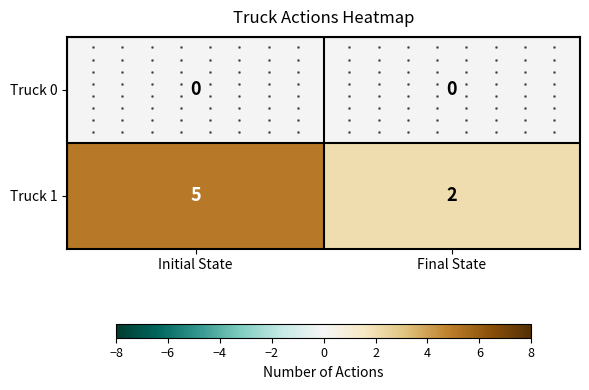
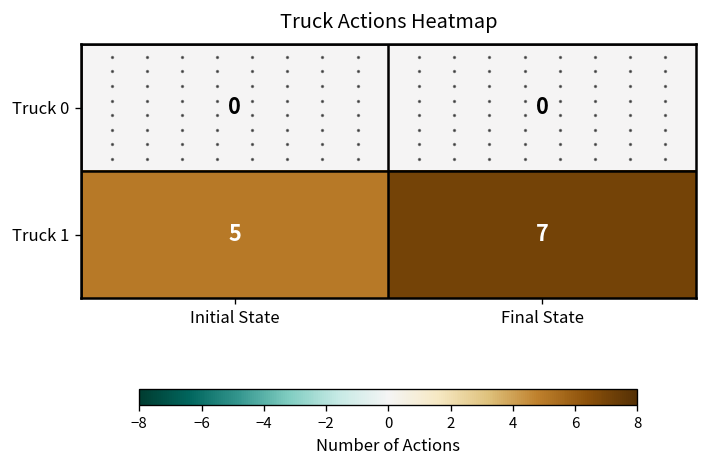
Truck 1, Final State: 2 -> 7
